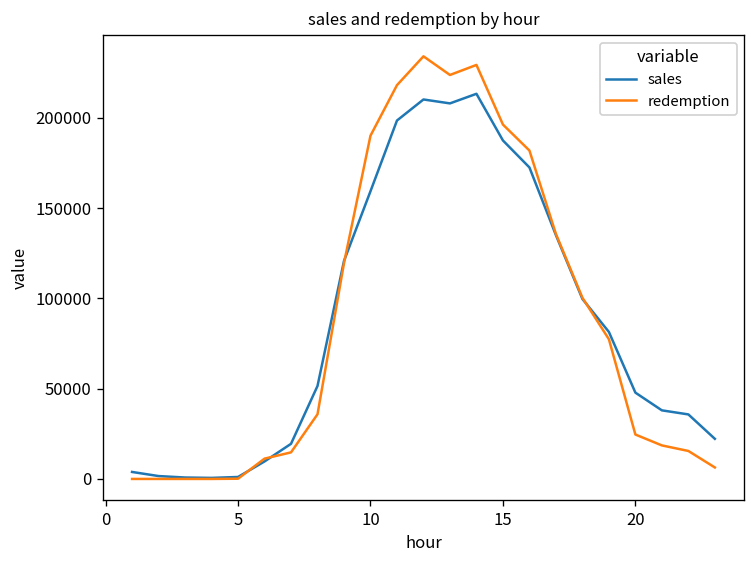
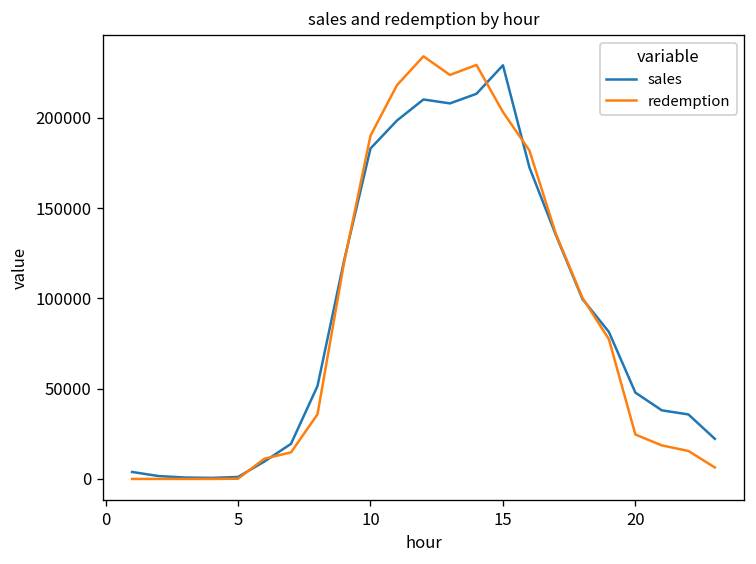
sales, 10: 159000 -> 183000
sales, 15: 187000 -> 229000
redemption, 15: 196000 -> 203000
